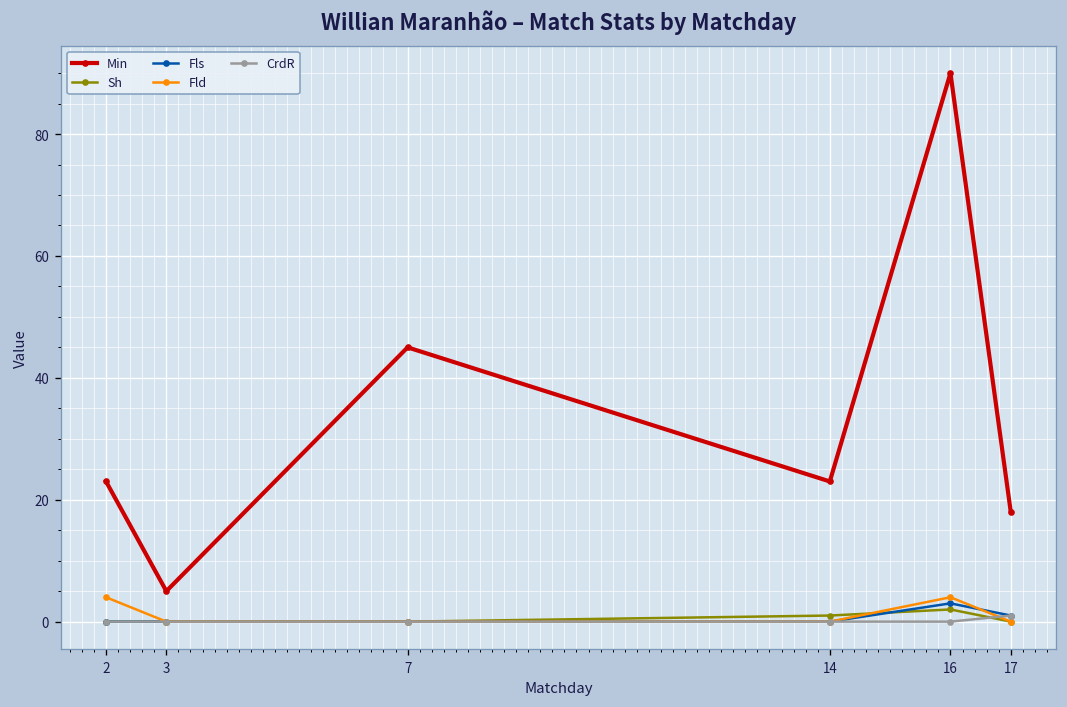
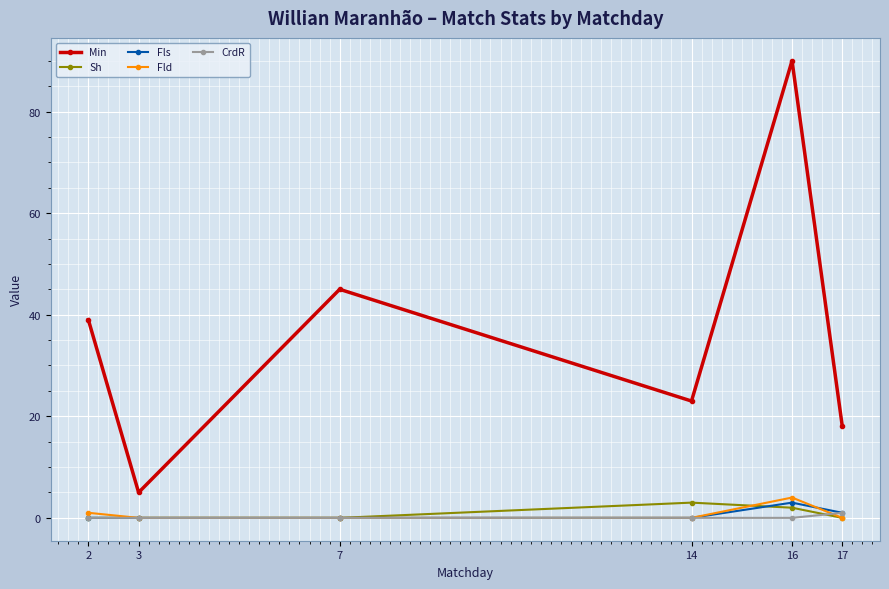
Min, 2: 23 -> 39
Fld, 2: 4 -> 1
Sh, 14: 1 -> 3
